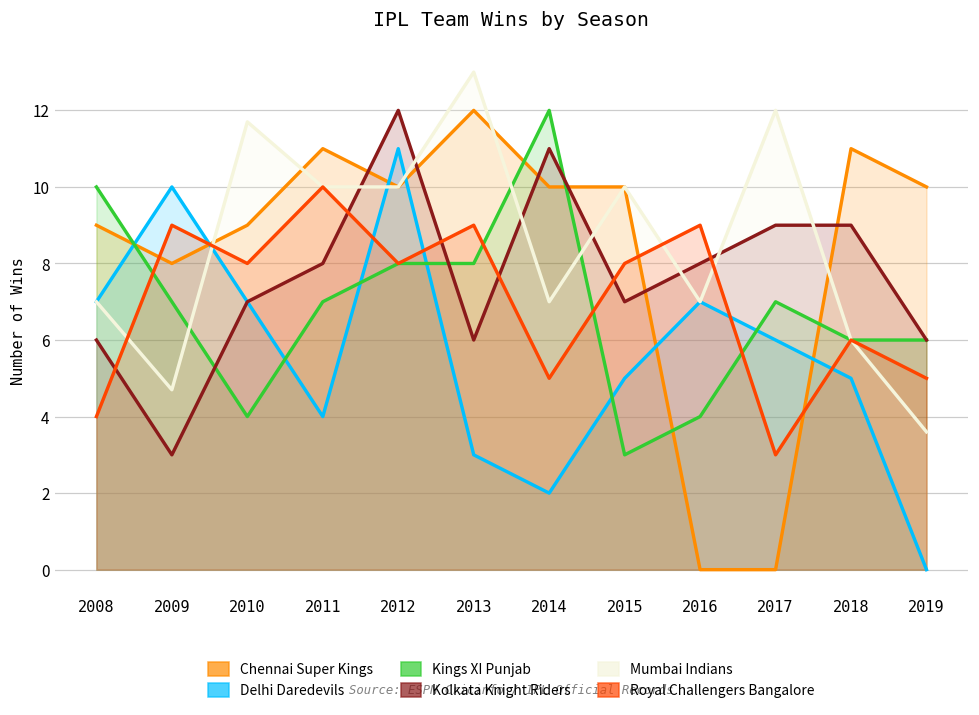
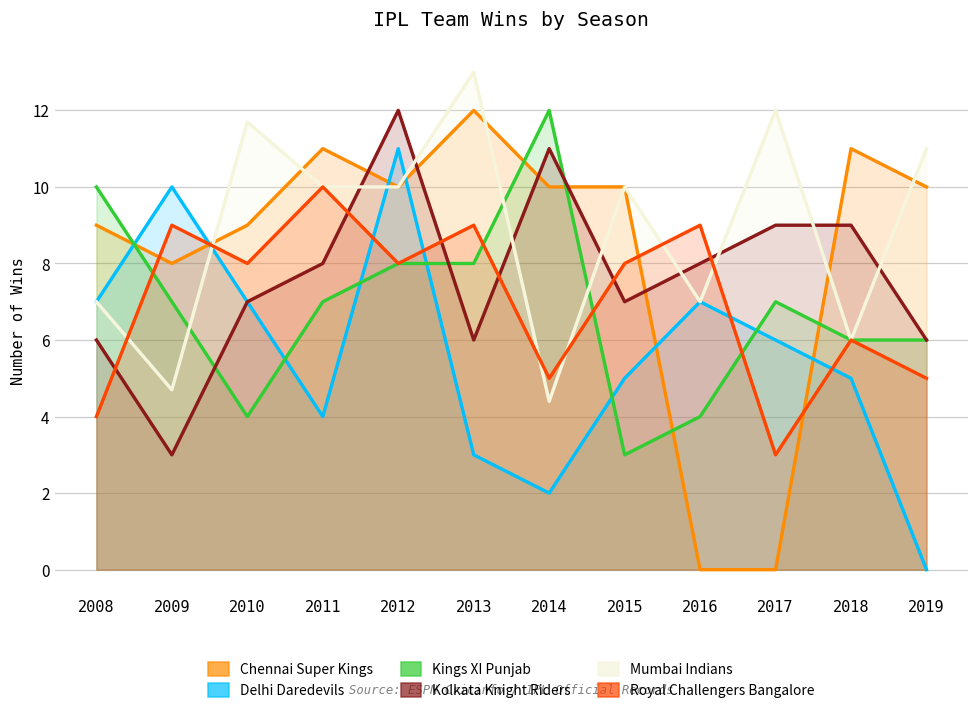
Mumbai Indians, 2014: 7.0 -> 4.4
Mumbai Indians, 2019: 3.6 -> 11.0
